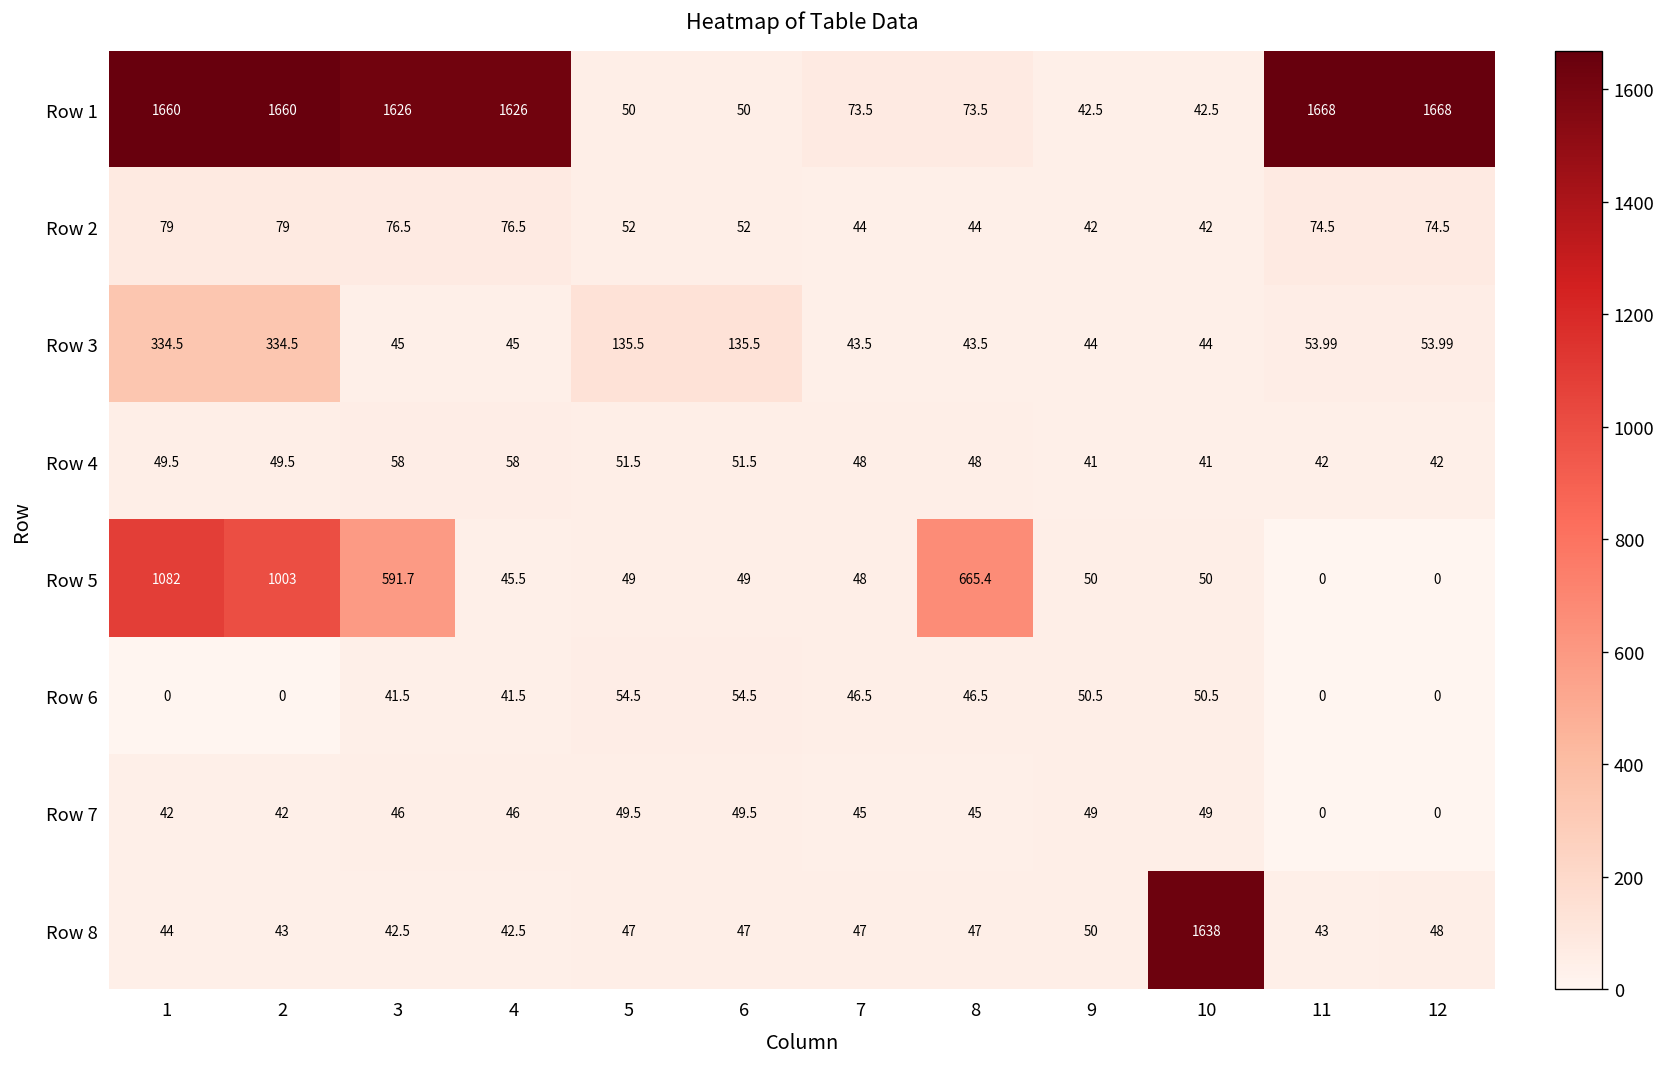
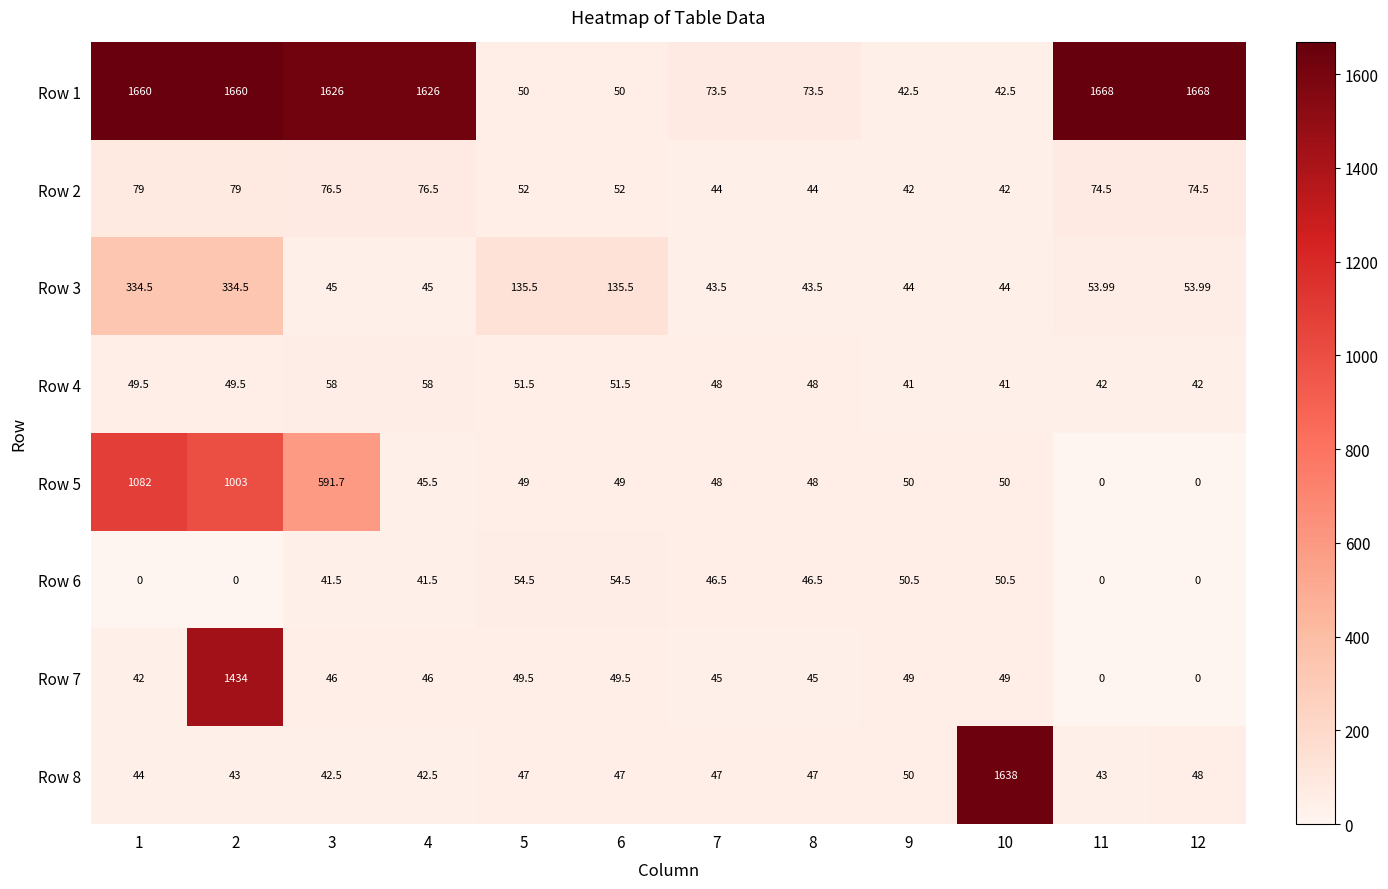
Row 5, 8: 665.4 -> 48
Row 7, 2: 42 -> 1434
